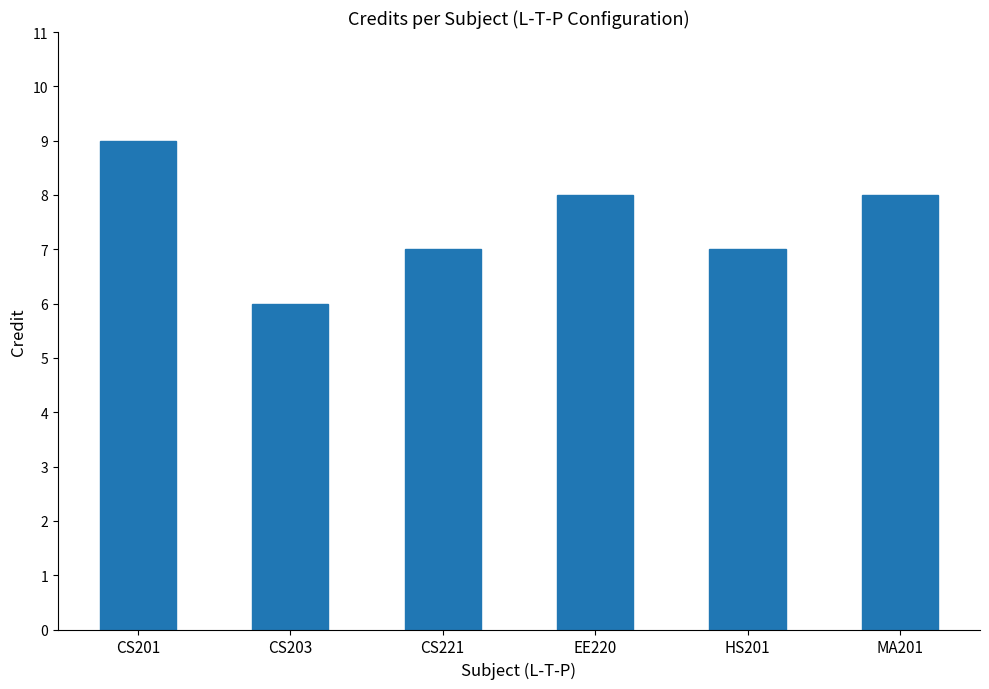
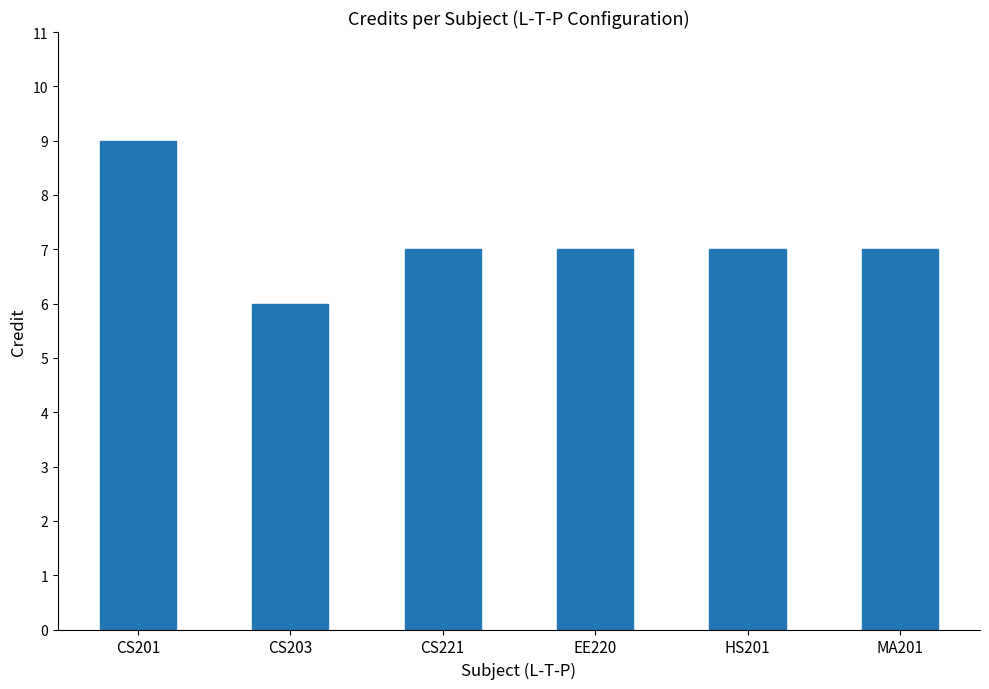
EE220: 8 -> 7
MA201: 8 -> 7
